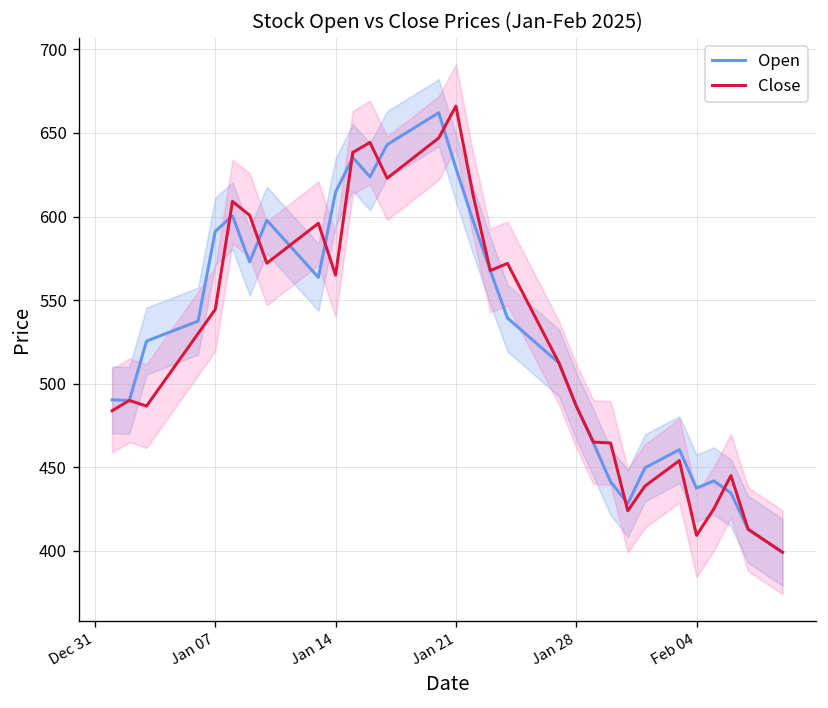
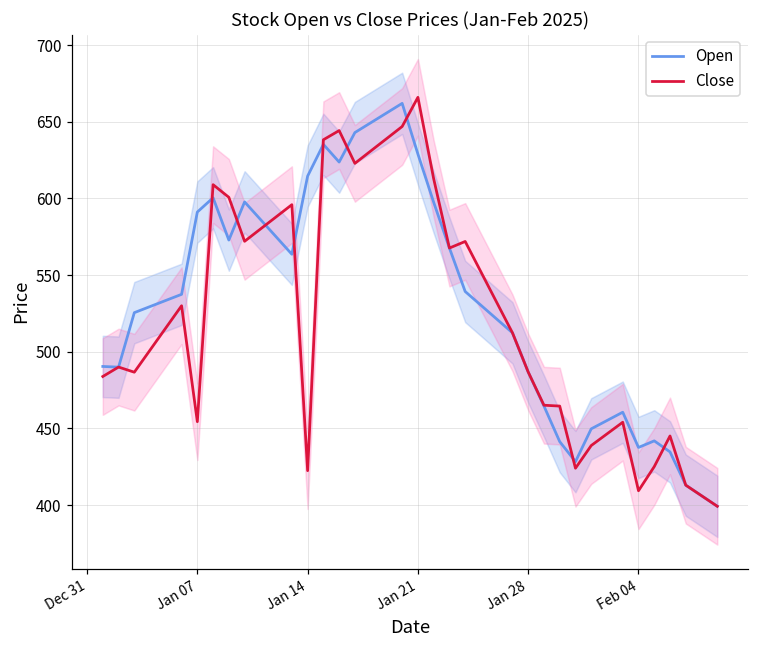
Close, Jan 07: 544 -> 454
Close, Jan 14: 565 -> 422
